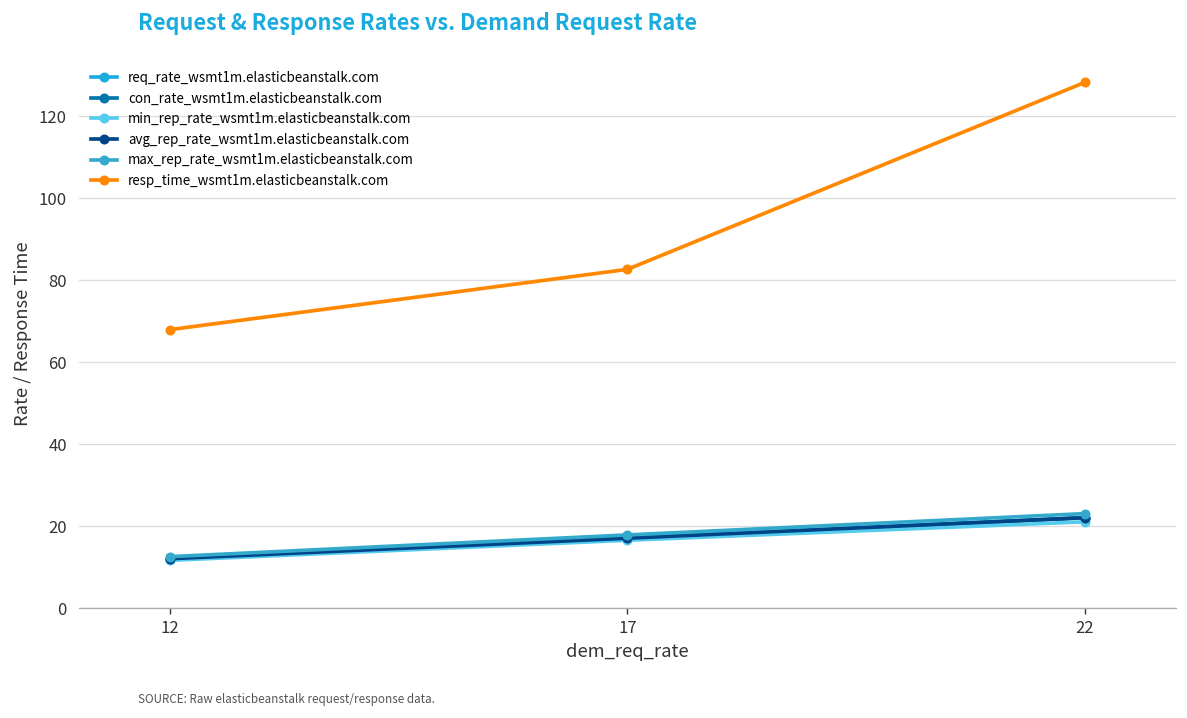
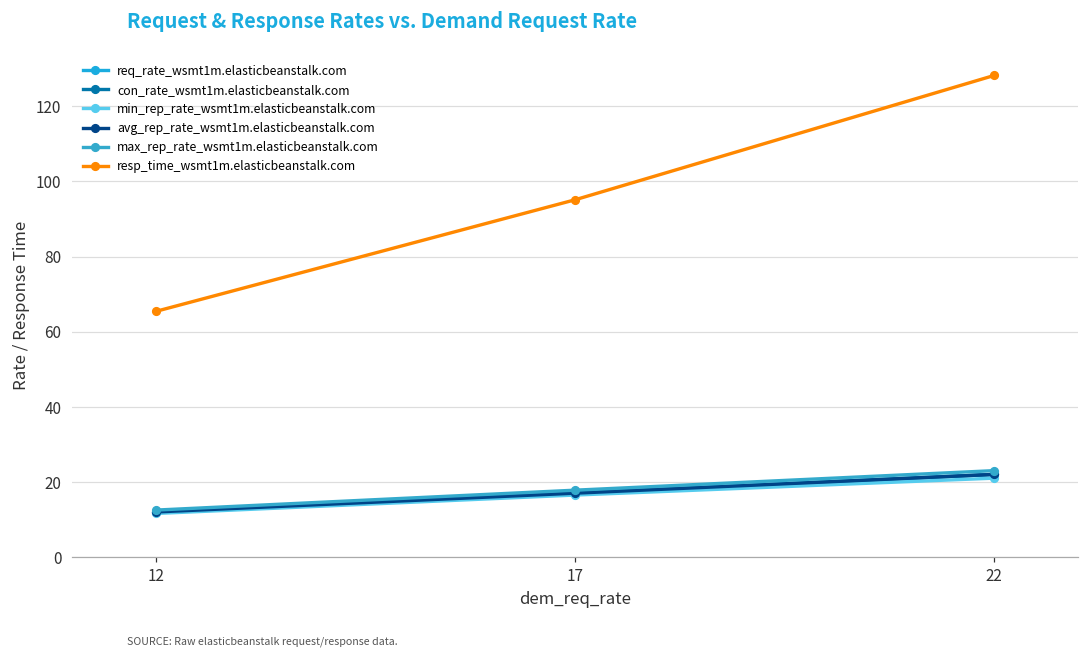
resp_time_wsmt1m.elasticbeanstalk.com, 12: 68 -> 65
resp_time_wsmt1m.elasticbeanstalk.com, 17: 83 -> 95
